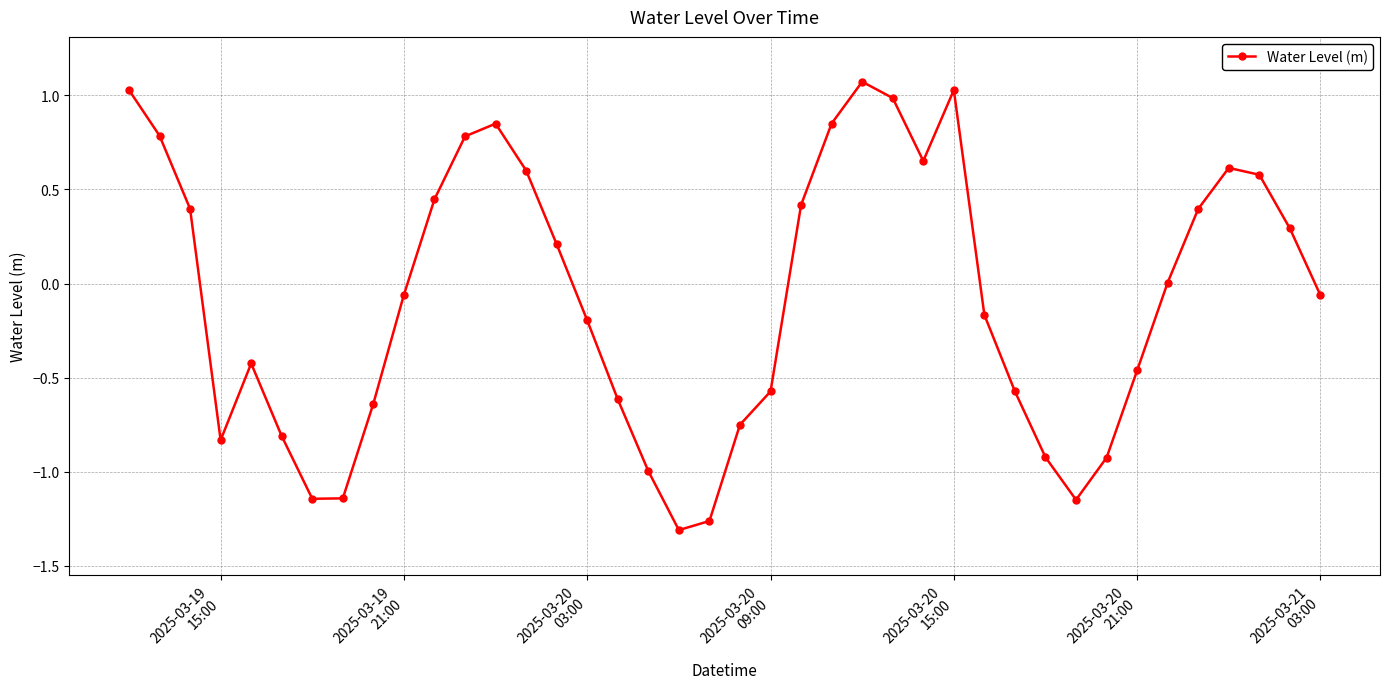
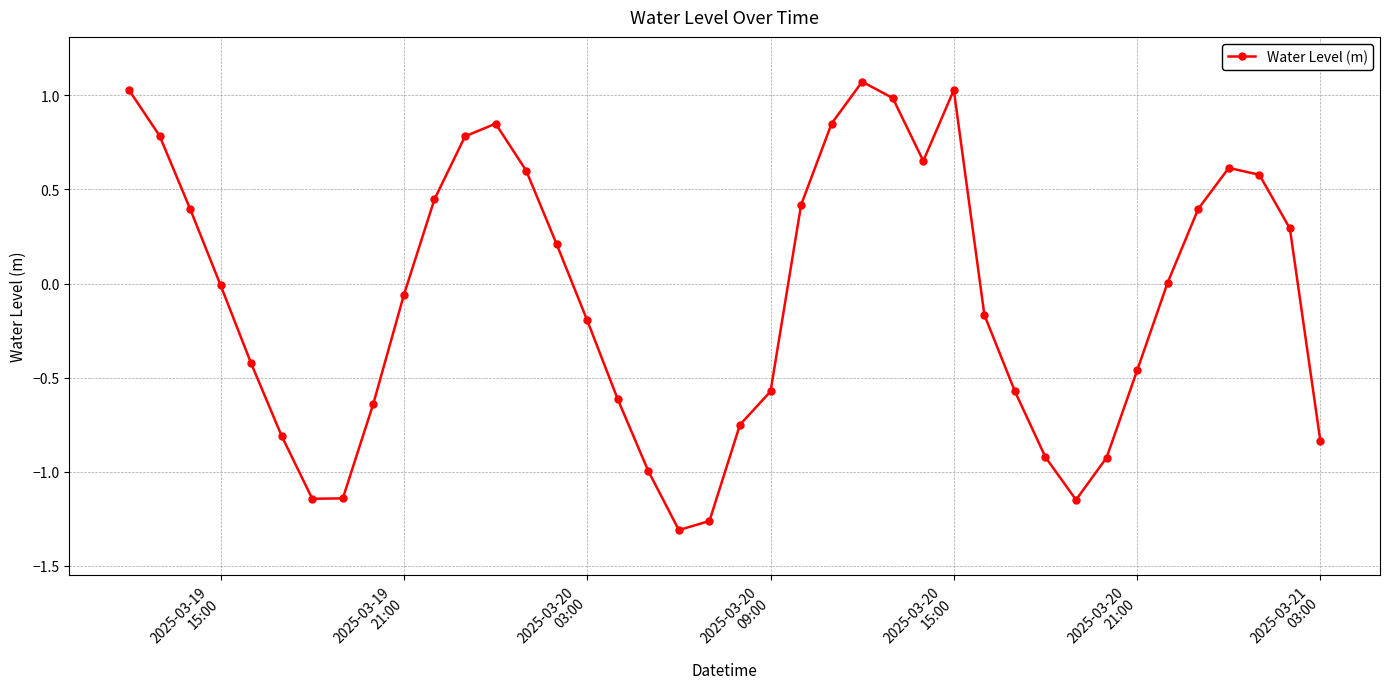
2025-03-19 15:00: -0.83 -> -0.01
2025-03-21 03:00: -0.06 -> -0.84
